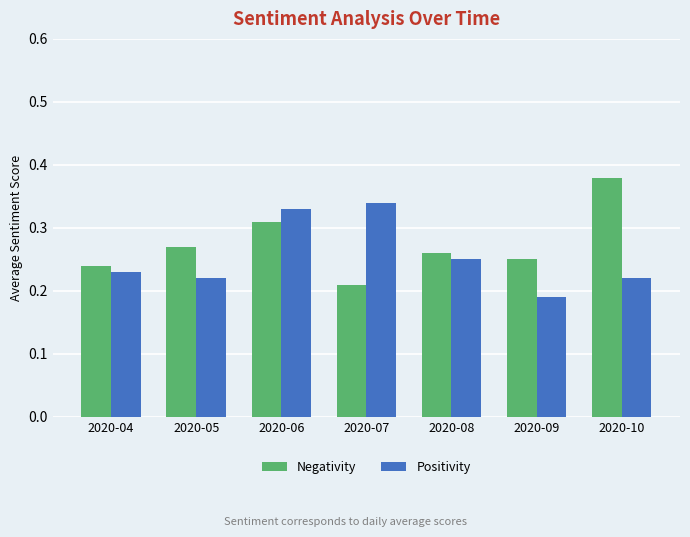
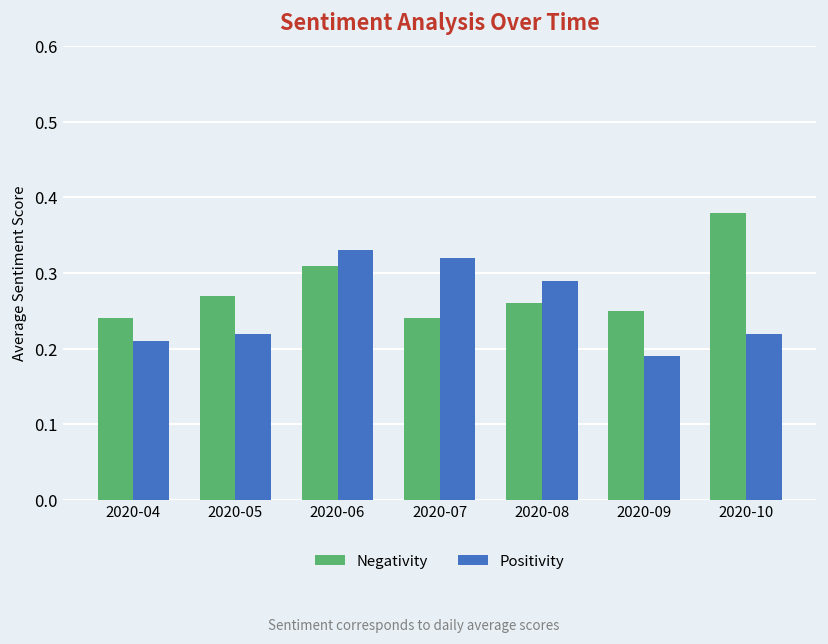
Positivity, 2020-04: 0.23 -> 0.21
Negativity, 2020-07: 0.21 -> 0.24
Positivity, 2020-07: 0.34 -> 0.32
Positivity, 2020-08: 0.25 -> 0.29
